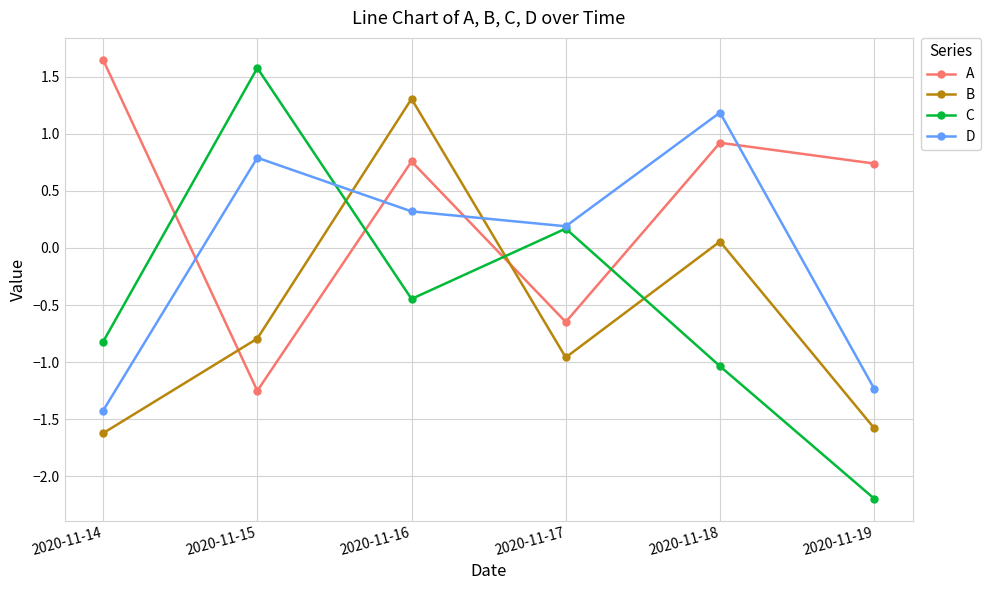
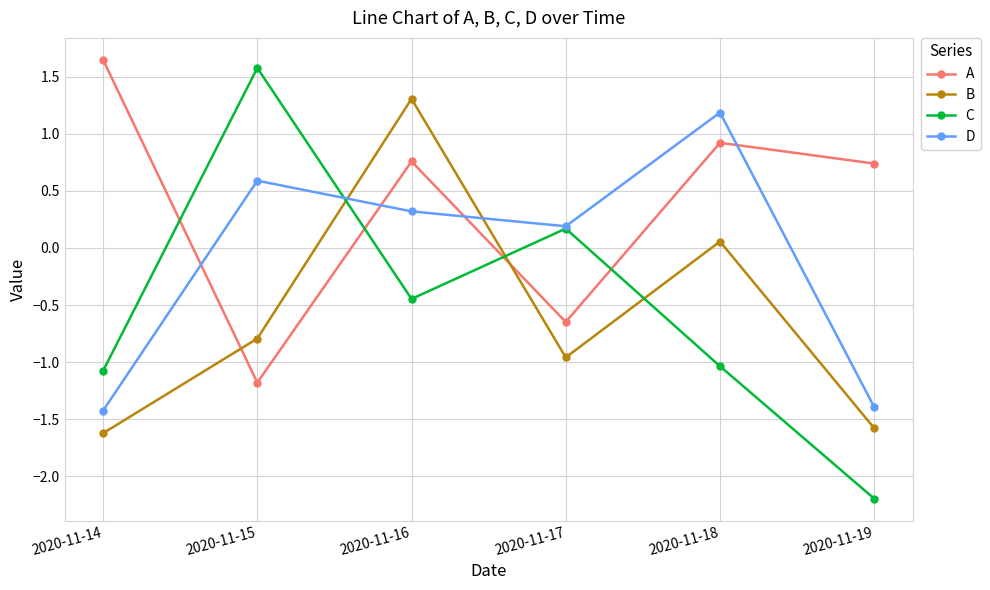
C, 2020-11-14: -0.82 -> -1.08
A, 2020-11-15: -1.25 -> -1.18
D, 2020-11-15: 0.79 -> 0.59
D, 2020-11-19: -1.23 -> -1.39
